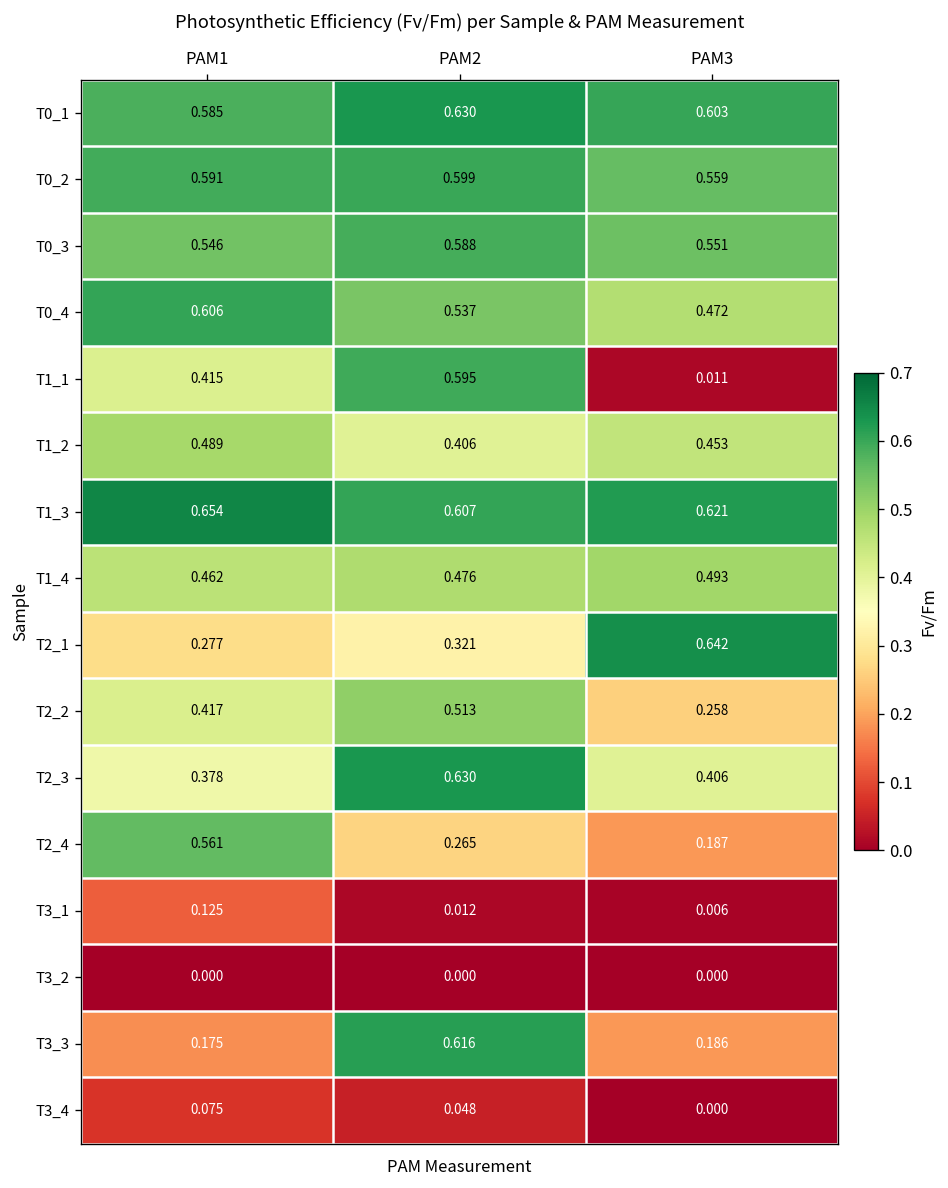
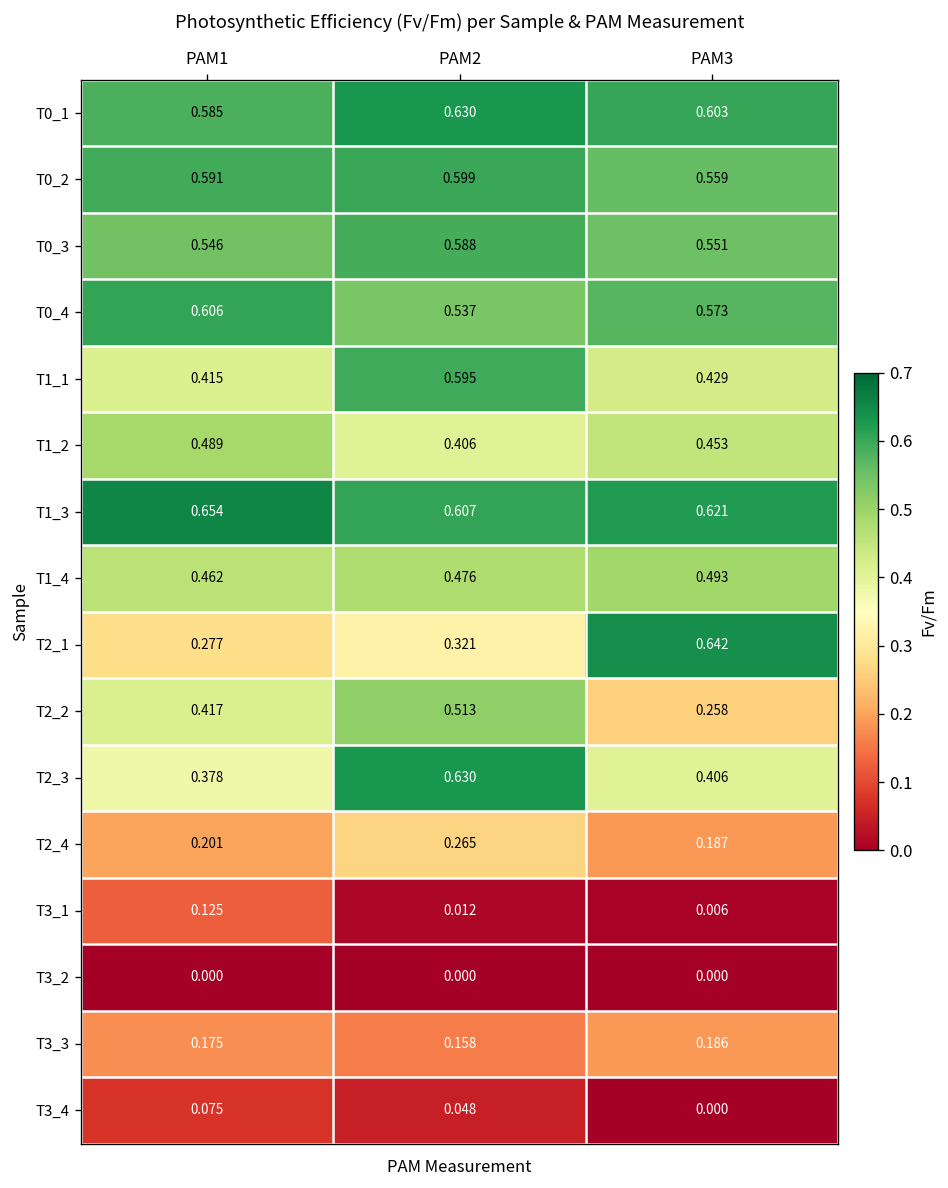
T0_4, PAM3: 0.472 -> 0.573
T1_1, PAM3: 0.011 -> 0.429
T2_4, PAM1: 0.561 -> 0.201
T3_3, PAM2: 0.616 -> 0.158
